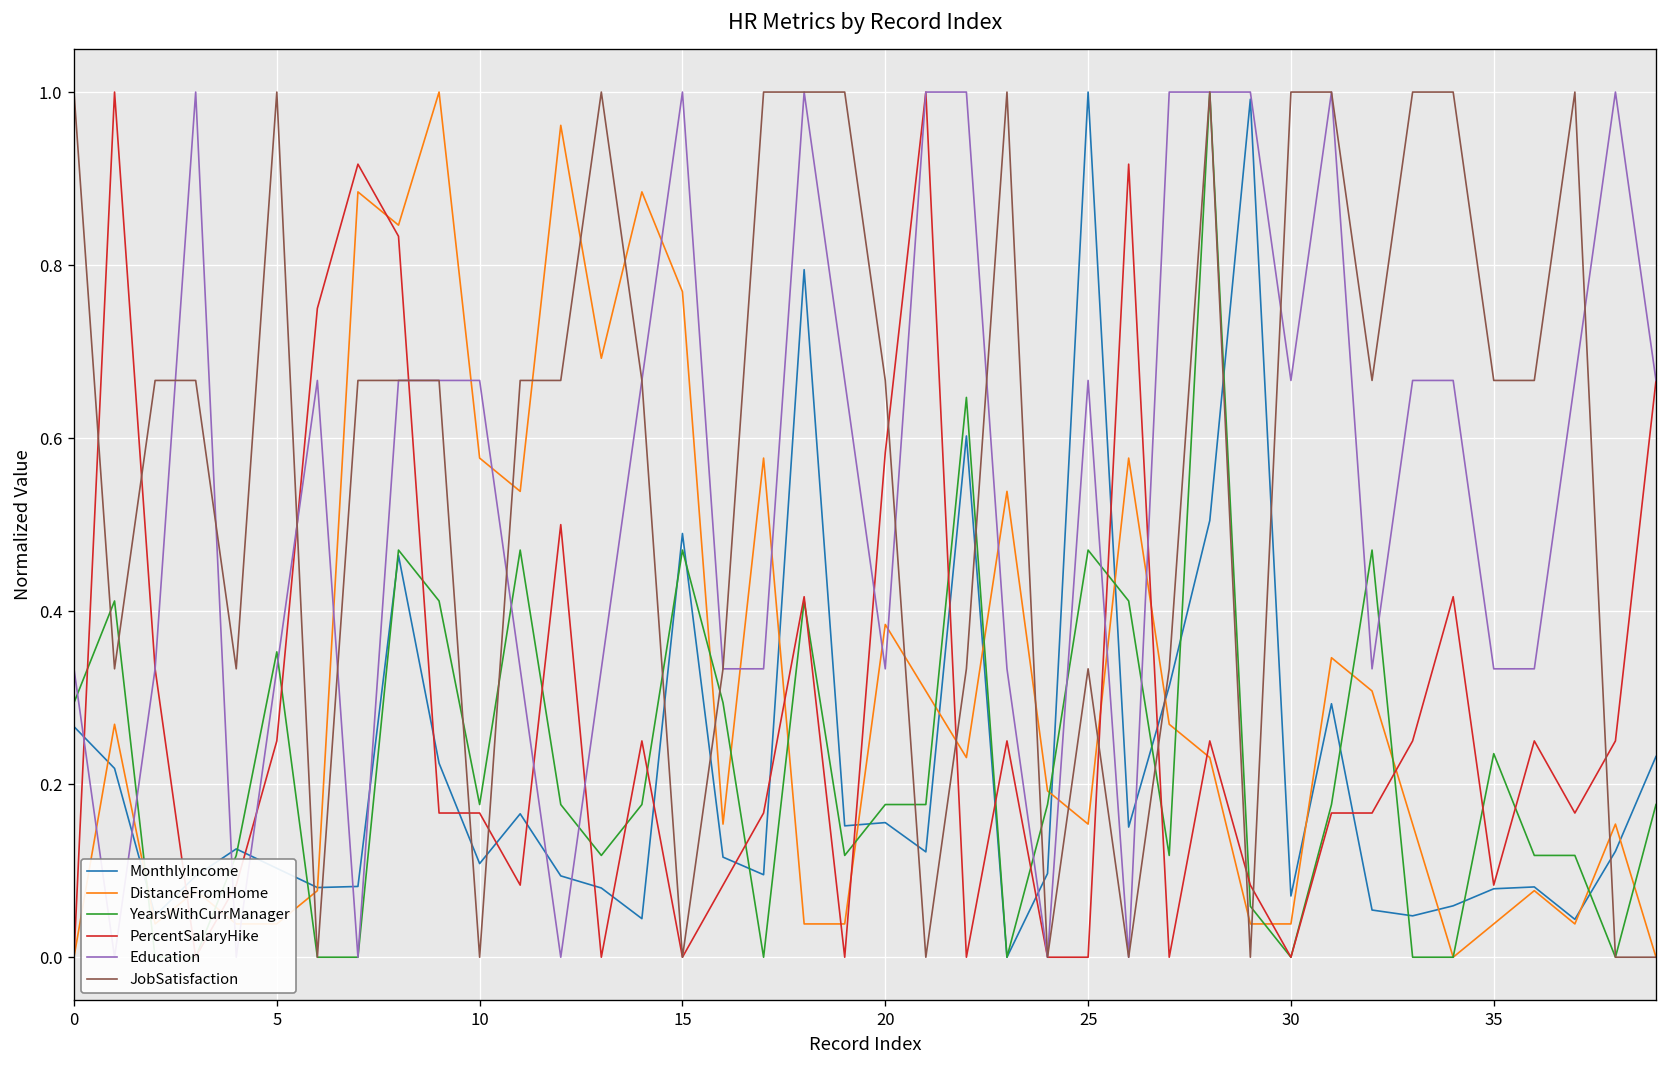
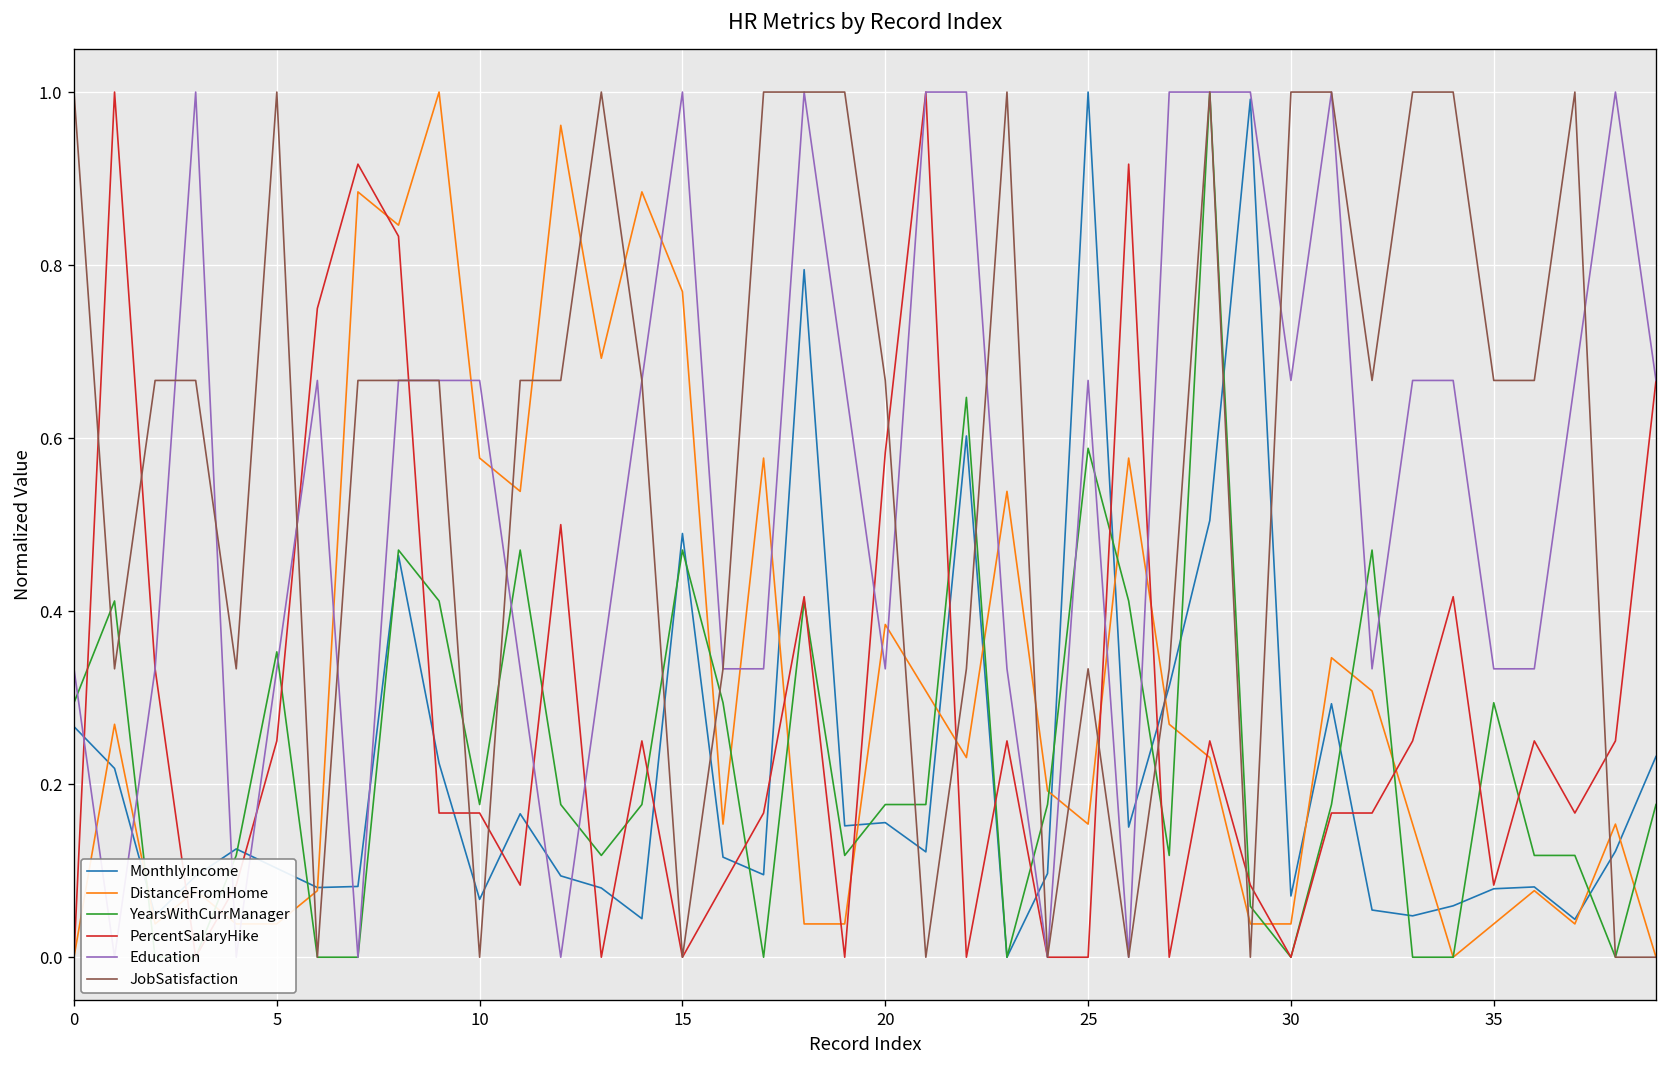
MonthlyIncome, 10: 0.11 -> 0.07
YearsWithCurrManager, 25: 0.47 -> 0.59
YearsWithCurrManager, 35: 0.24 -> 0.29
